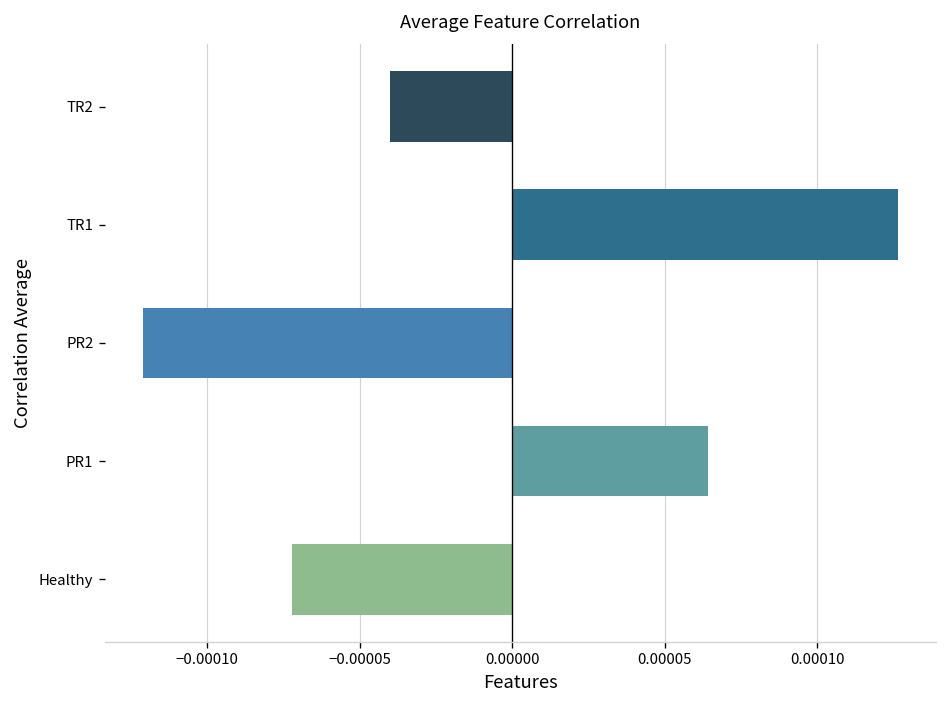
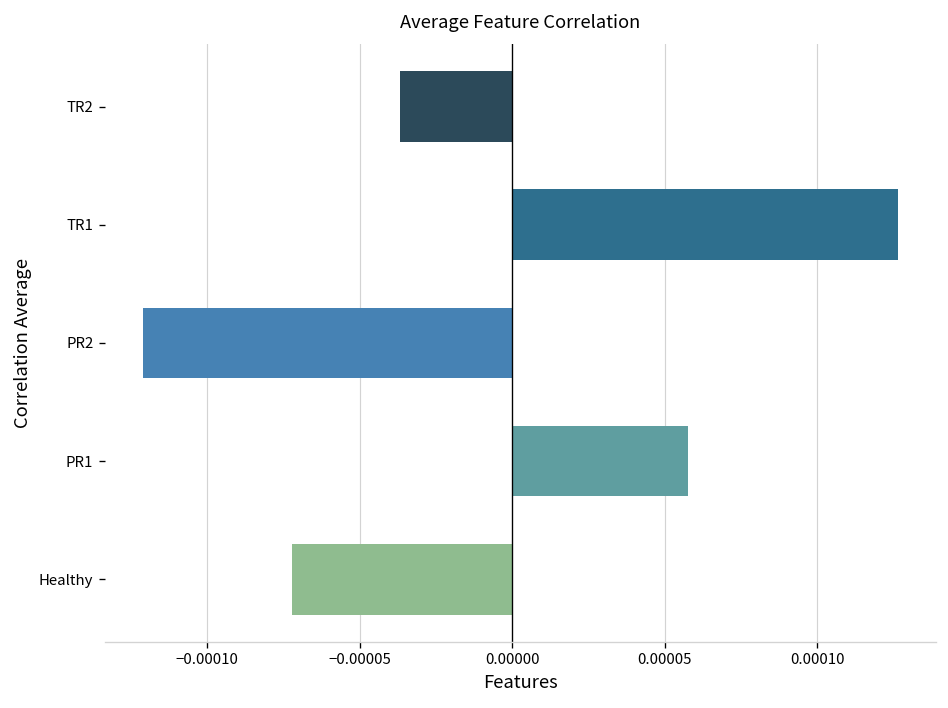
TR2: -0.000040 -> -0.000037
PR1: 0.000064 -> 0.000058
